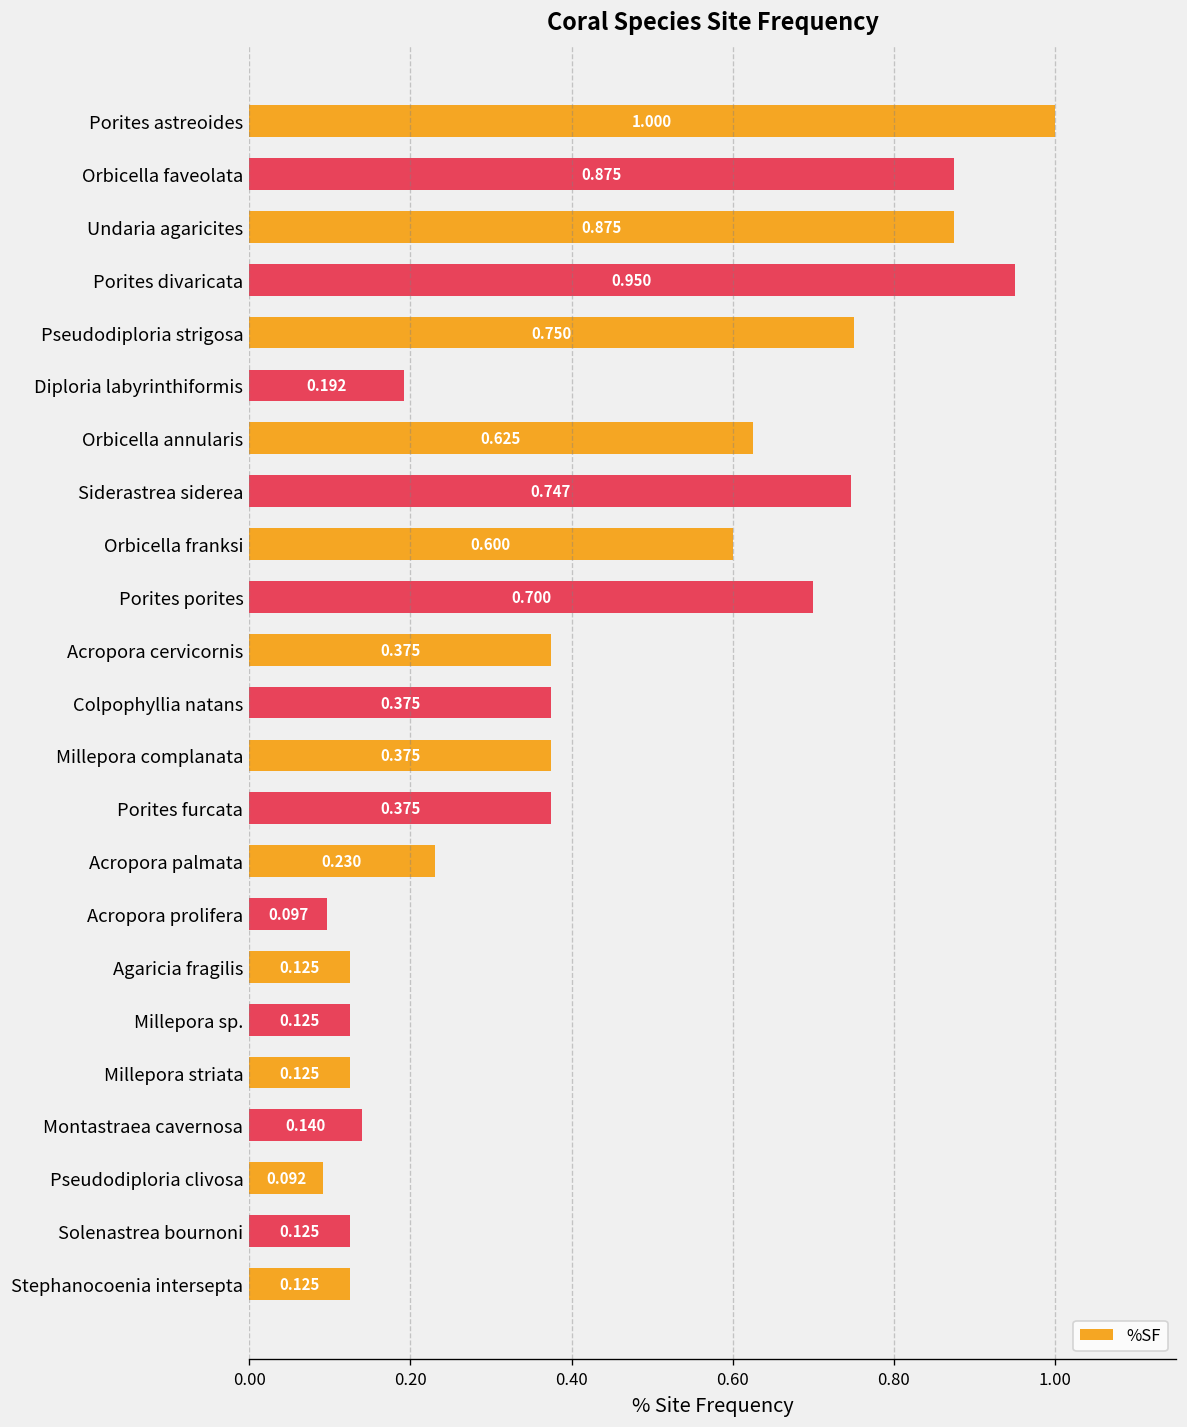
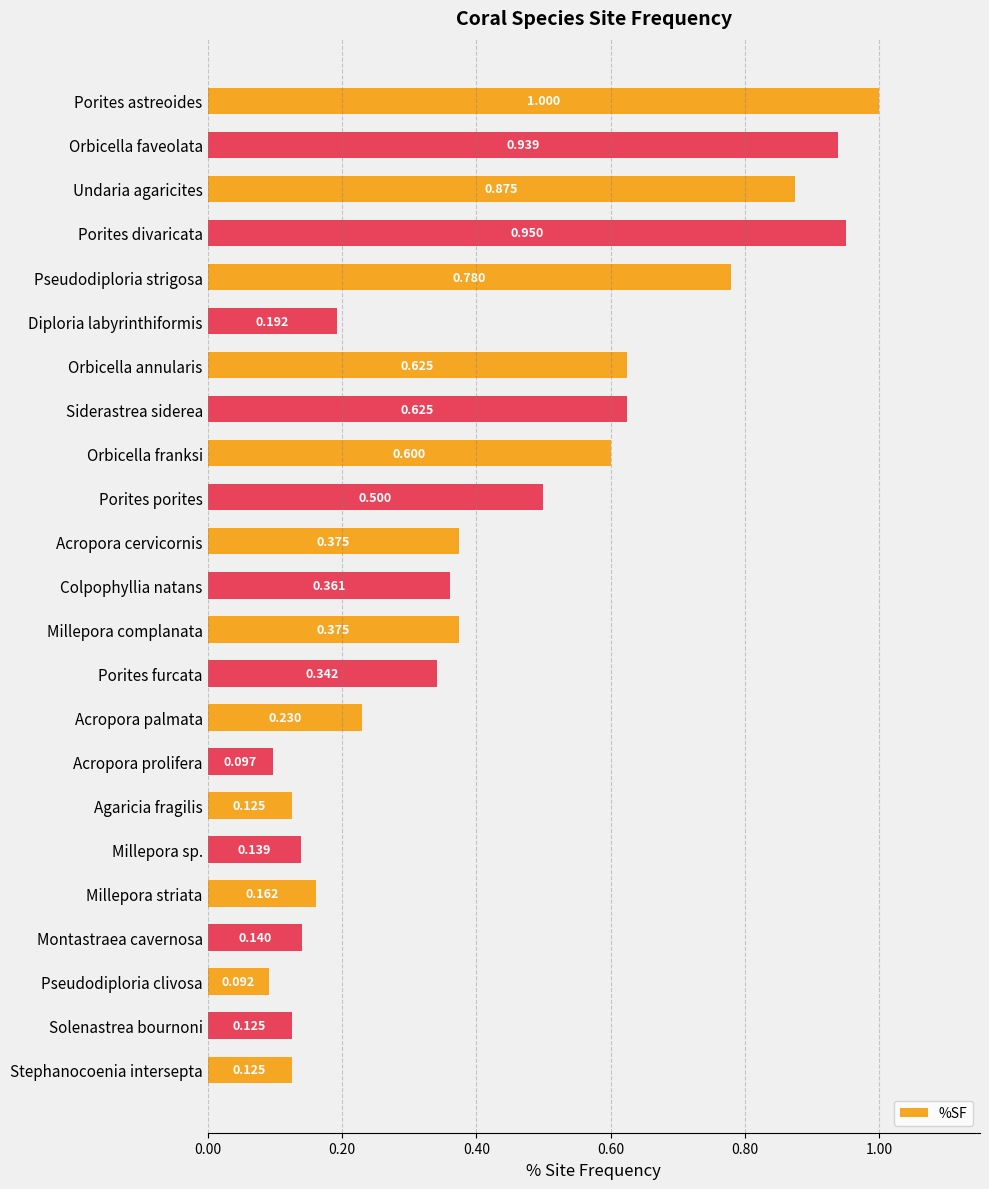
Orbicella faveolata: 0.875 -> 0.939
Pseudodiploria strigosa: 0.750 -> 0.780
Siderastrea siderea: 0.747 -> 0.625
Porites porites: 0.700 -> 0.500
Colpophyllia natans: 0.375 -> 0.361
Porites furcata: 0.375 -> 0.342
Millepora sp.: 0.125 -> 0.139
Millepora striata: 0.125 -> 0.162
